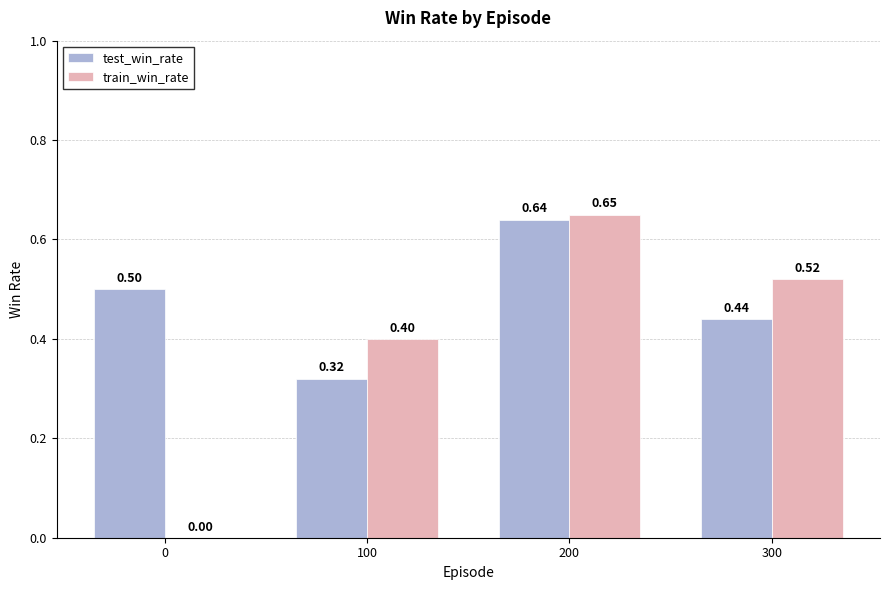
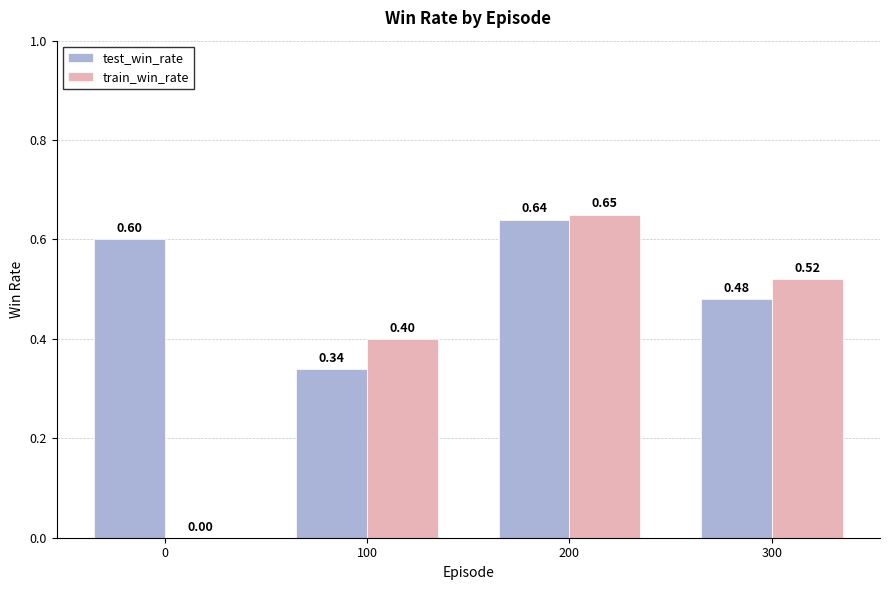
test_win_rate, 0: 0.50 -> 0.60
test_win_rate, 100: 0.32 -> 0.34
test_win_rate, 300: 0.44 -> 0.48
